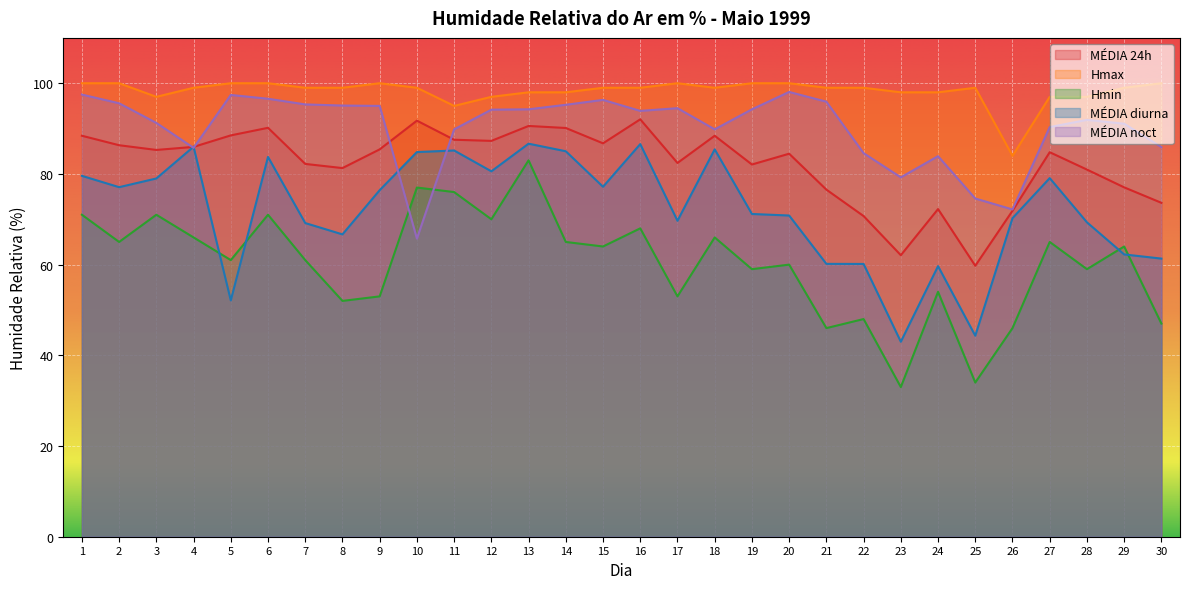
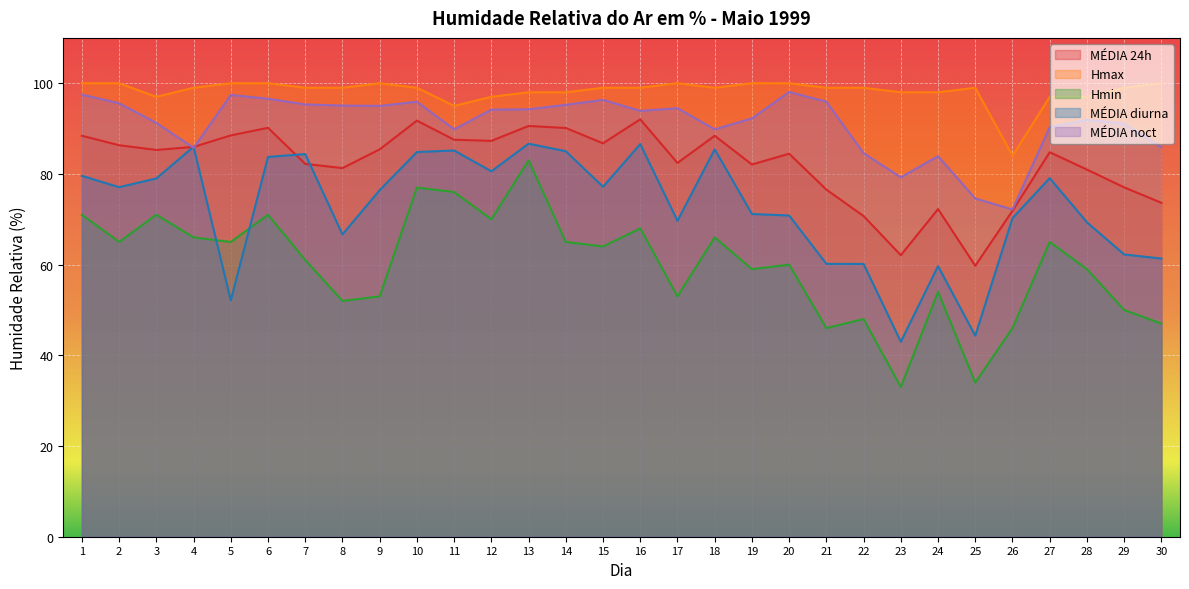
Hmin, 5: 61 -> 65
MÉDIA diurna, 7: 69 -> 84
MÉDIA noct, 10: 66 -> 96
MÉDIA noct, 19: 94 -> 92
Hmin, 29: 64 -> 50
